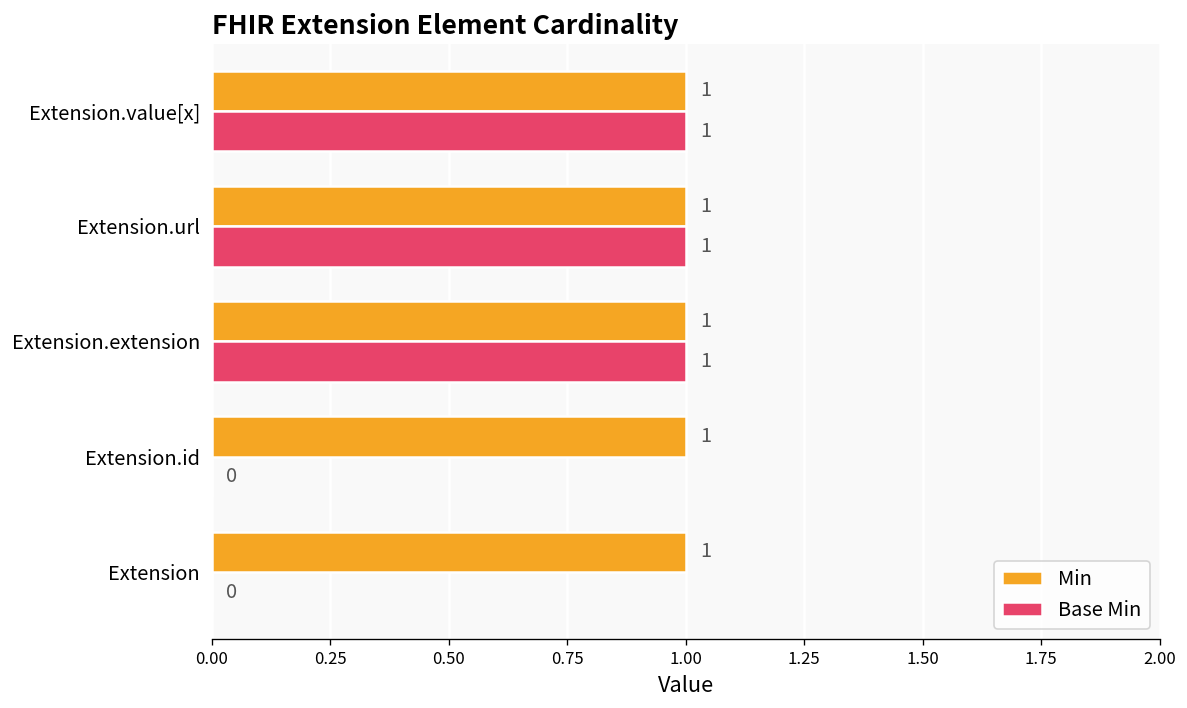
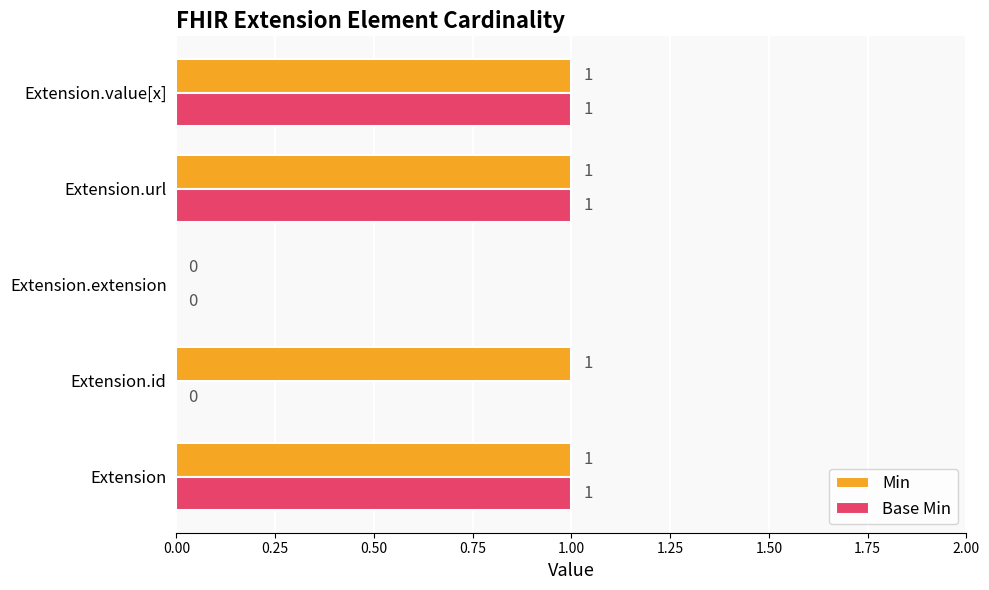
Min, Extension.extension: 1 -> 0
Base Min, Extension.extension: 1 -> 0
Base Min, Extension: 0 -> 1
